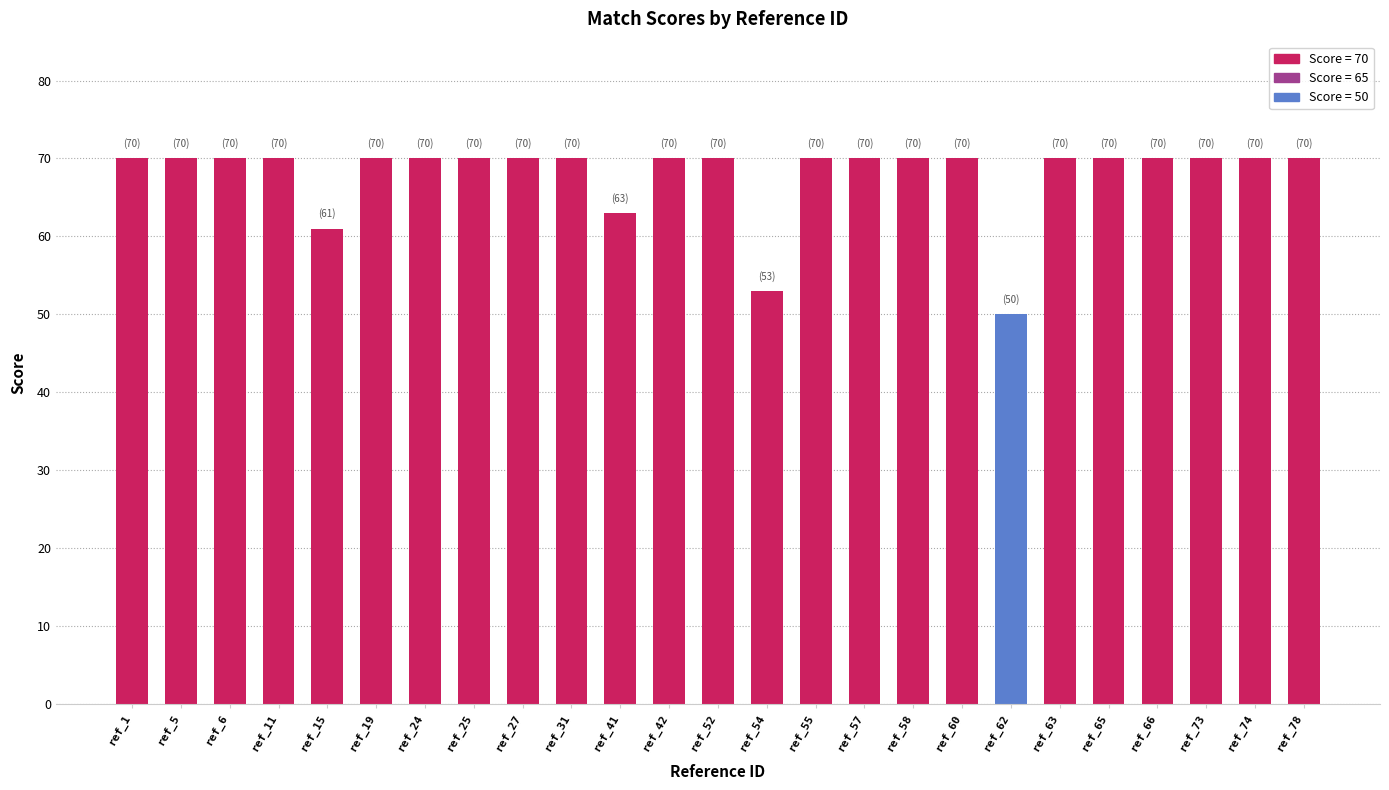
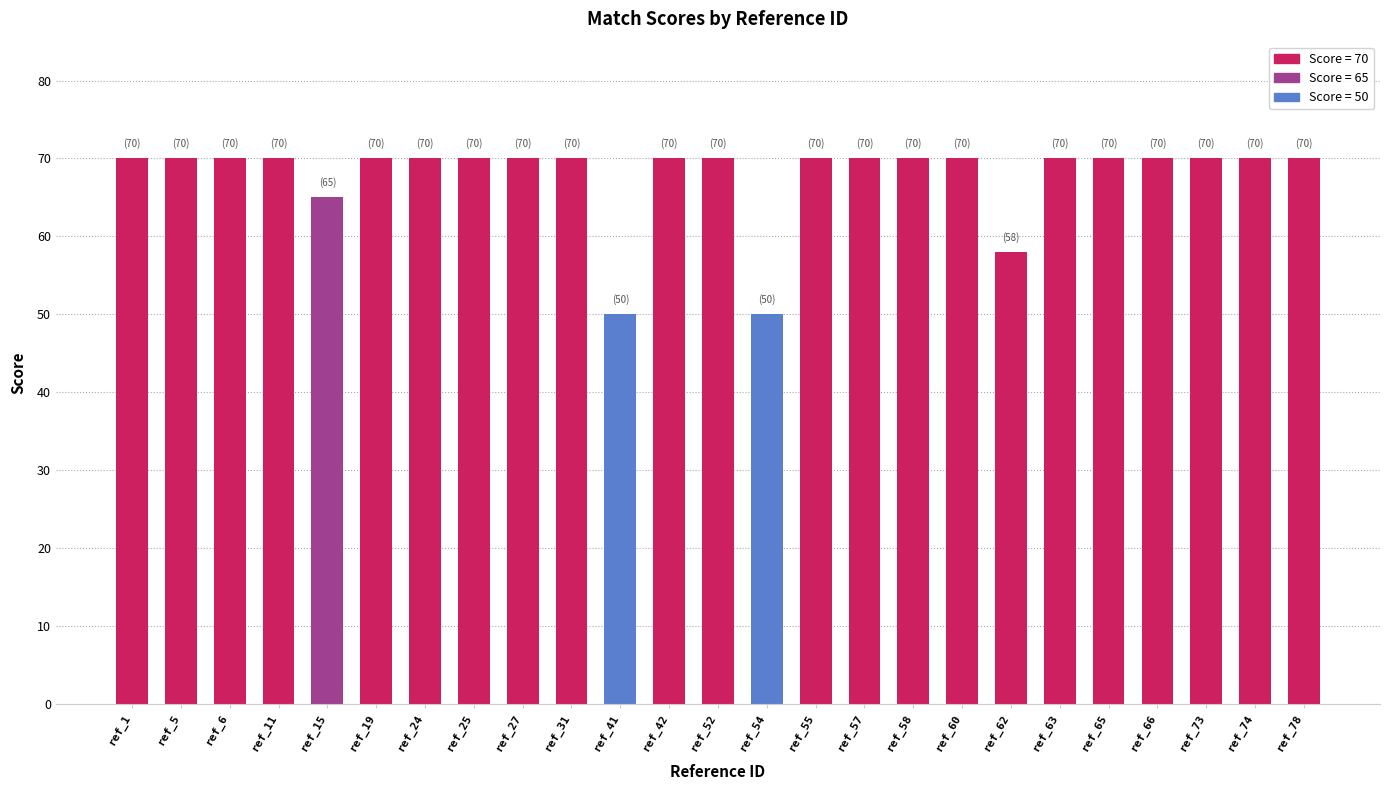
ref_15: (61) -> (65)
ref_41: (63) -> (50)
ref_54: (53) -> (50)
ref_62: (50) -> (58)
